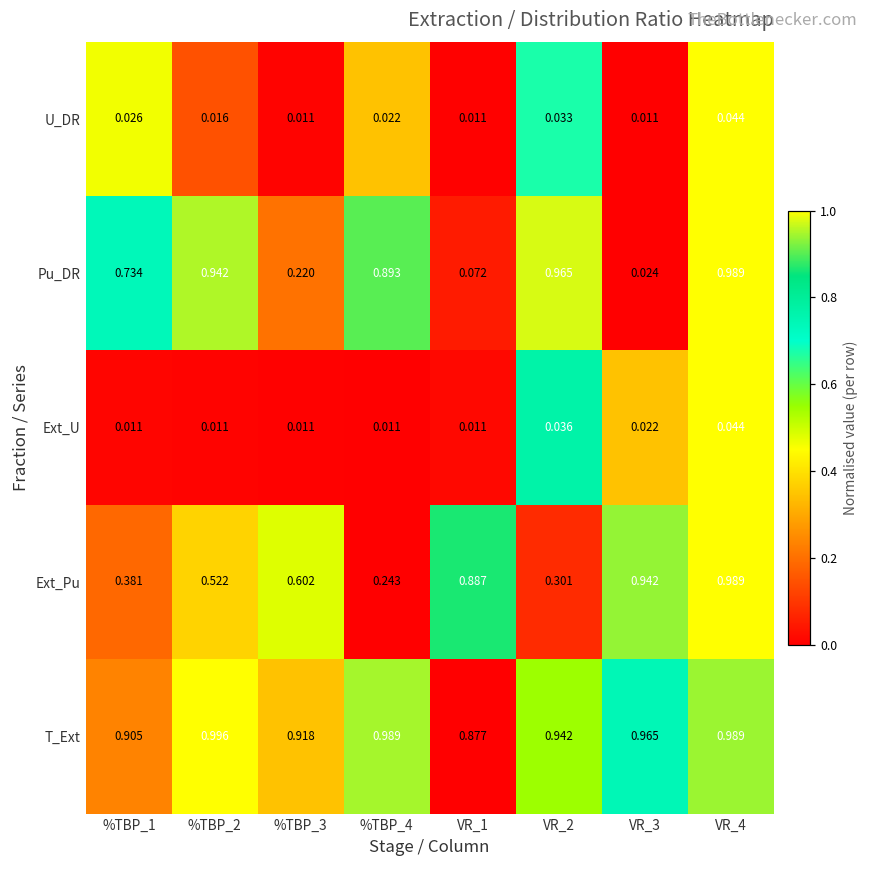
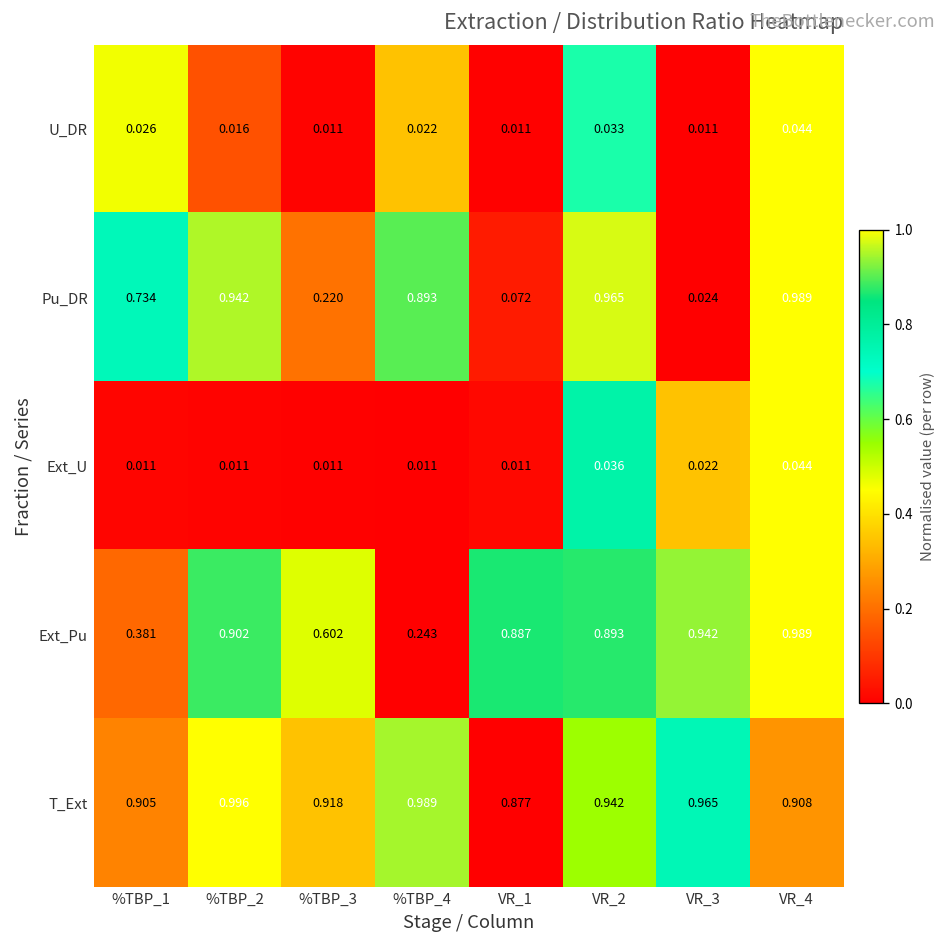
Ext_Pu, %TBP_2: 0.522 -> 0.902
Ext_Pu, VR_2: 0.301 -> 0.893
T_Ext, VR_4: 0.989 -> 0.908
